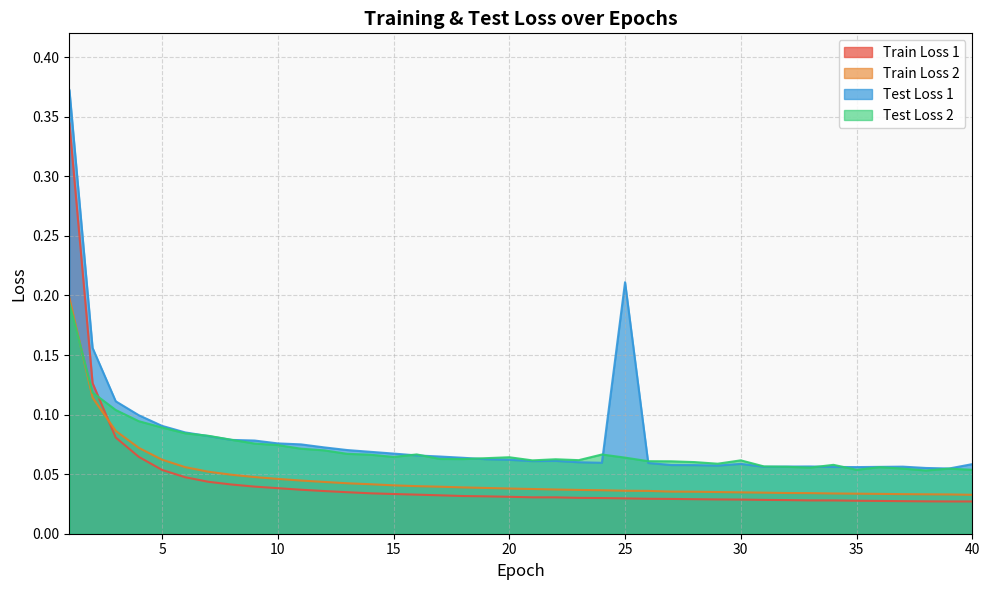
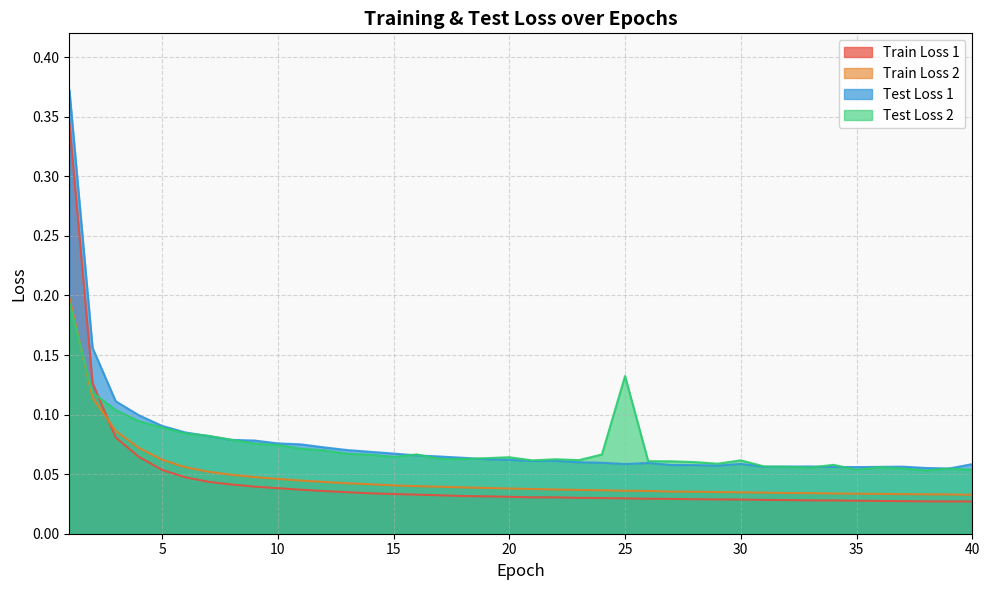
Test Loss 1, 25: 0.211 -> 0.058
Test Loss 2, 25: 0.064 -> 0.132
